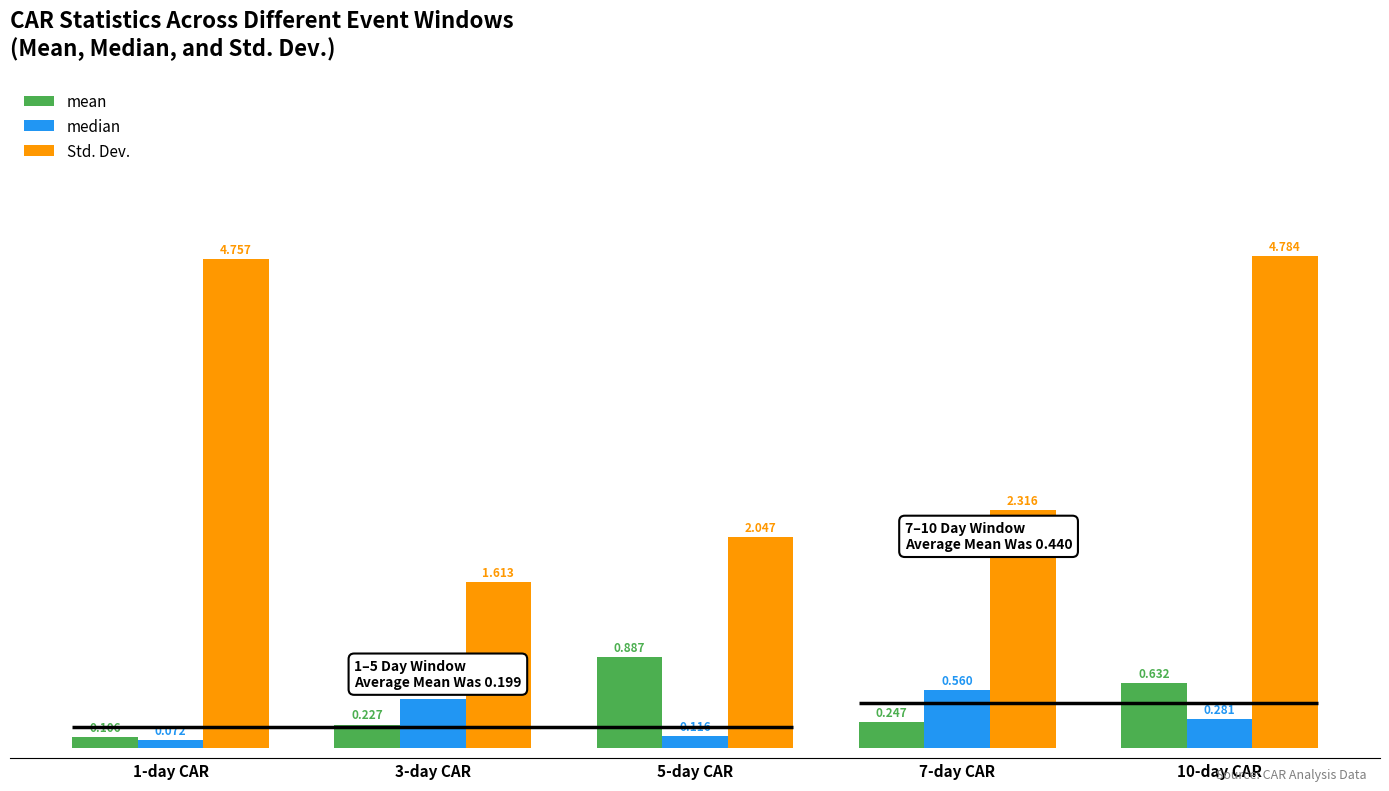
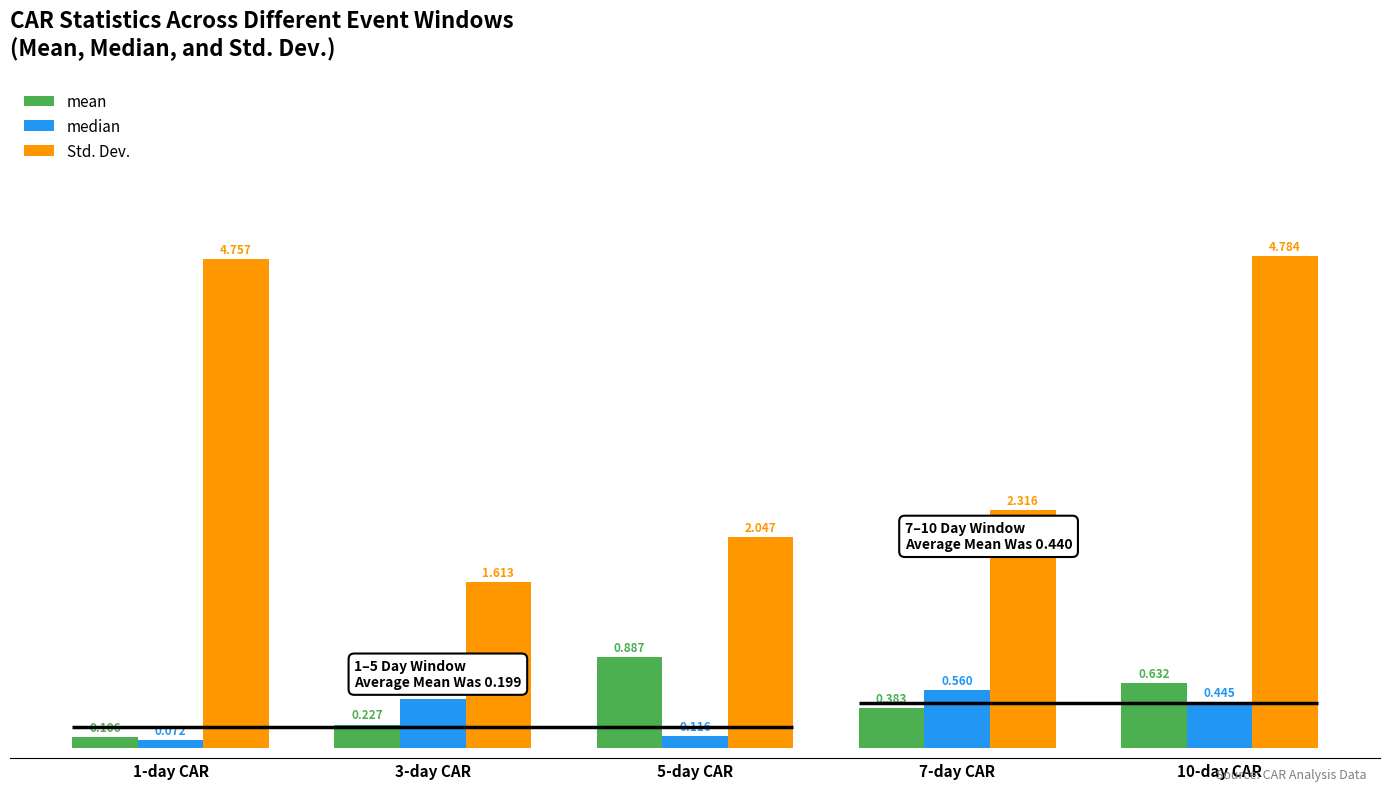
mean, 7-day CAR: 0.247 -> 0.383
median, 10-day CAR: 0.281 -> 0.445
